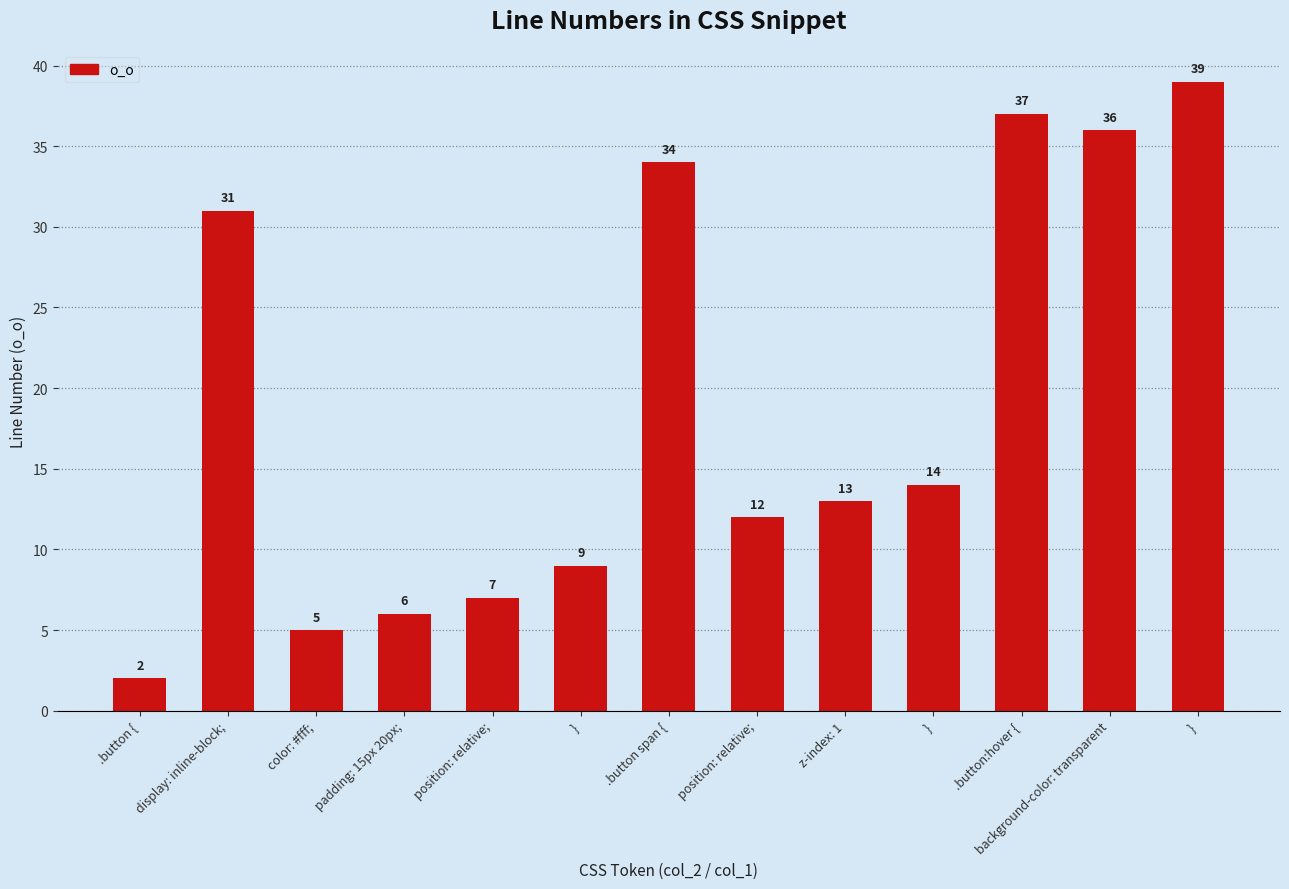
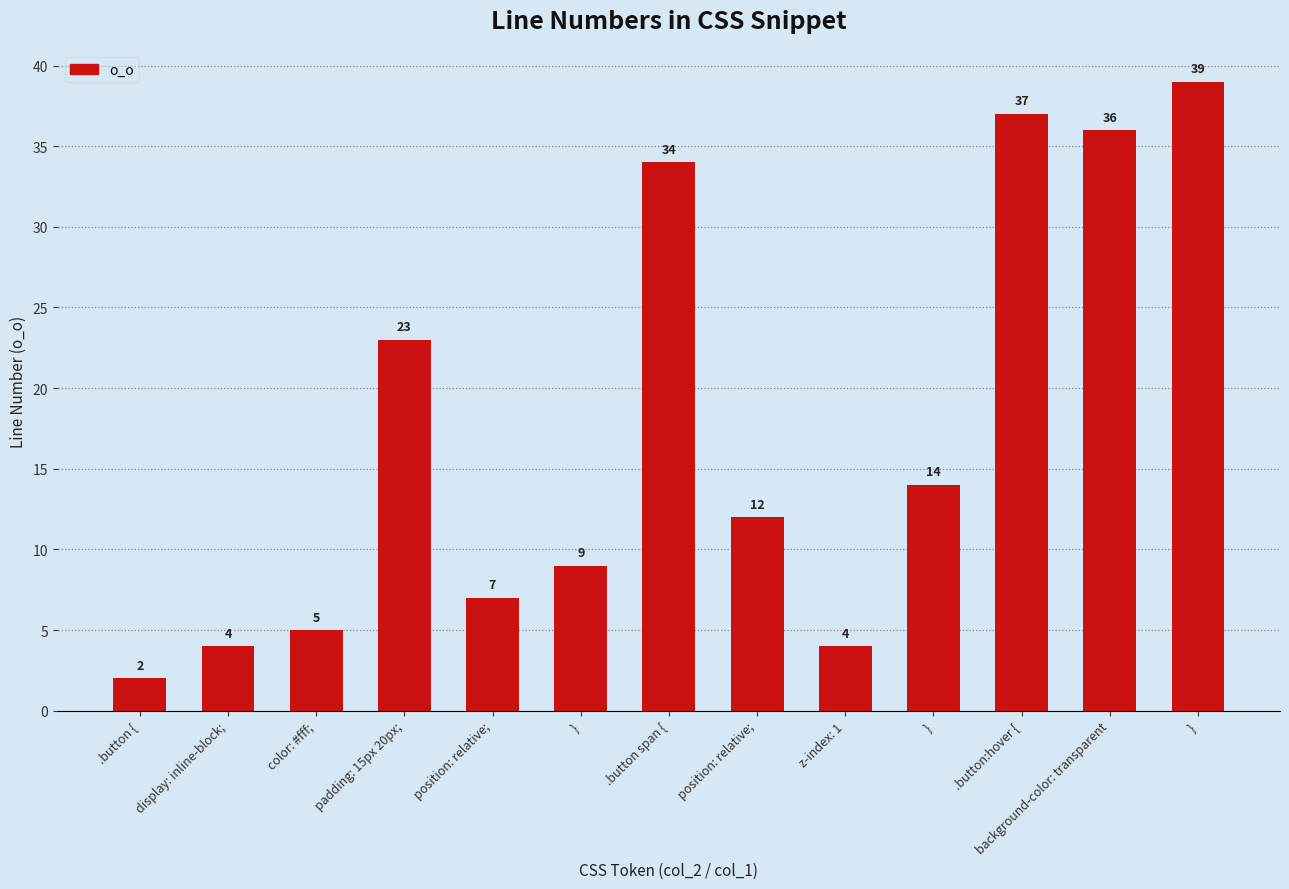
display: inline-block;: 31 -> 4
padding: 15px 20px;: 6 -> 23
z-index: 1: 13 -> 4
